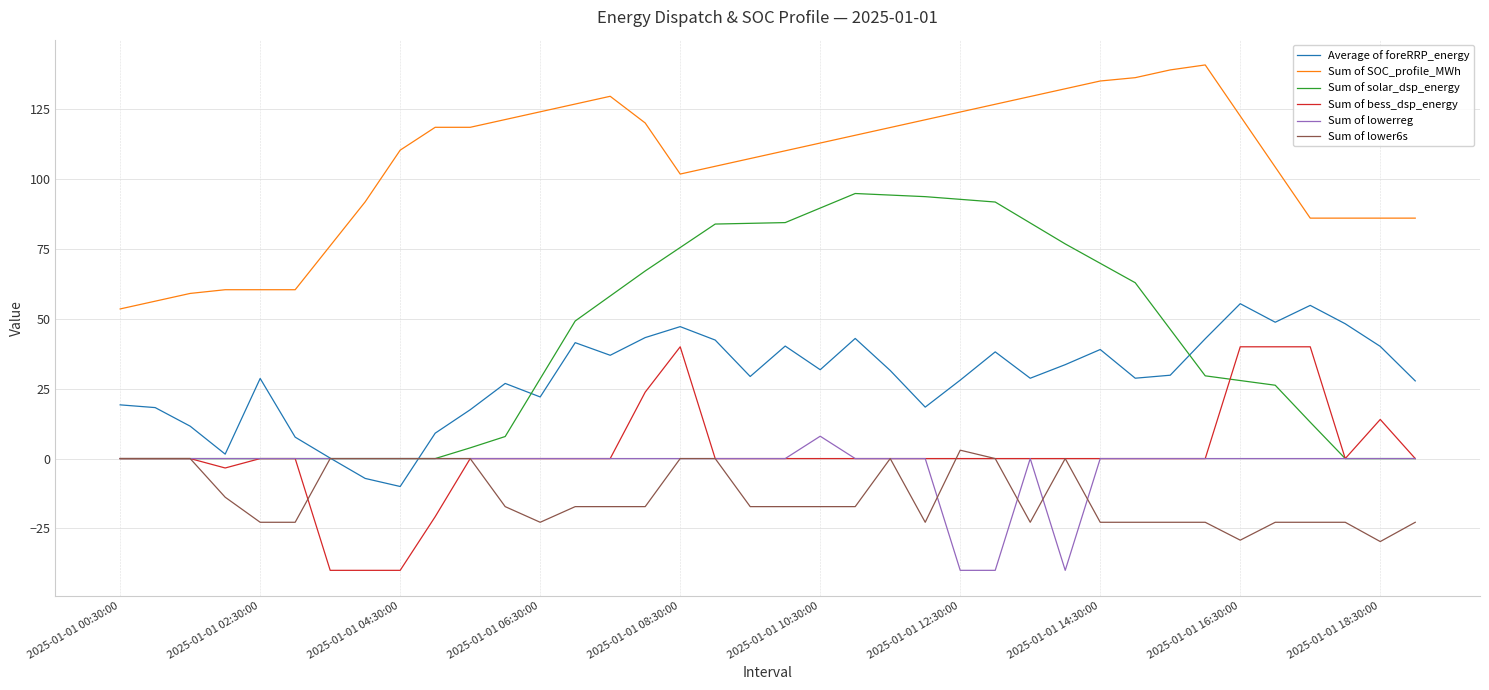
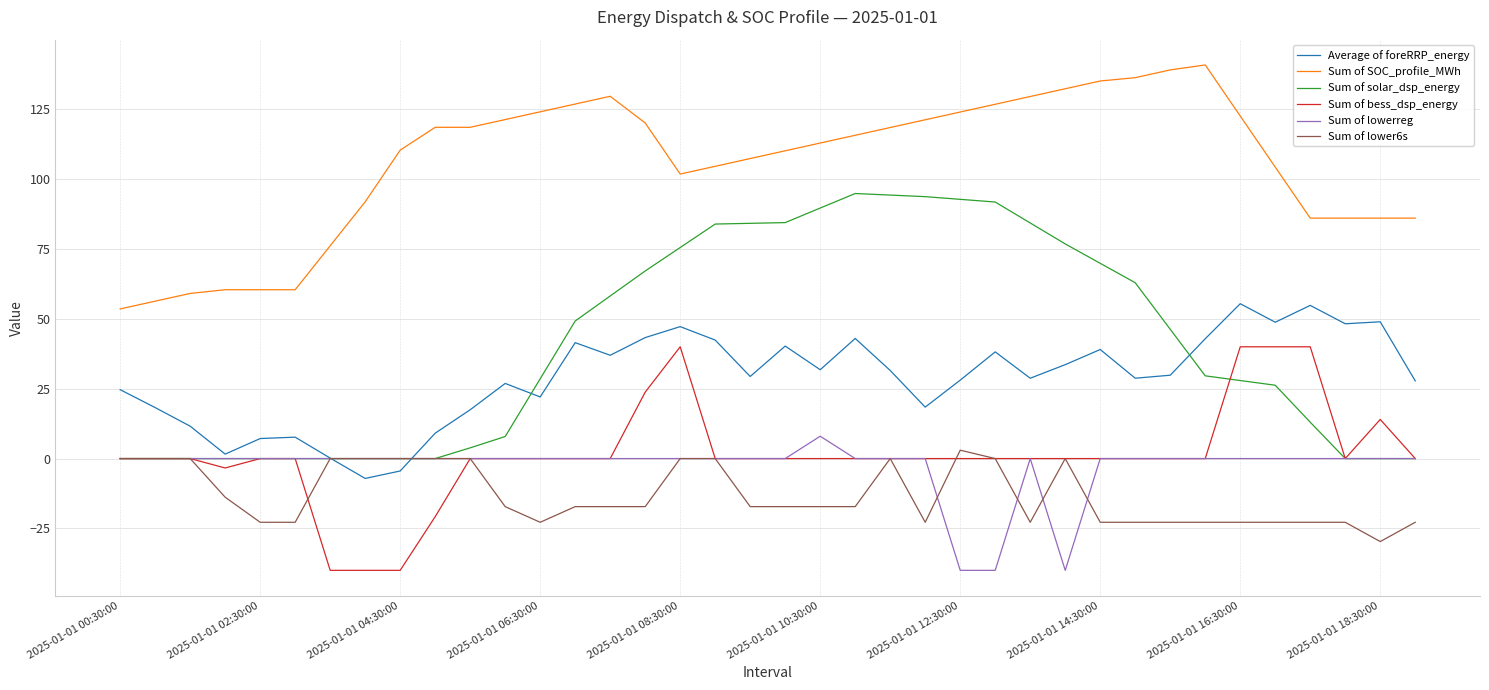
Average of foreRRP_energy, 2025-01-01 00:30:00: 19 -> 25
Average of foreRRP_energy, 2025-01-01 02:30:00: 29 -> 7
Average of foreRRP_energy, 2025-01-01 04:30:00: -10 -> -4
Sum of lower6s, 2025-01-01 16:30:00: -29 -> -23
Average of foreRRP_energy, 2025-01-01 18:30:00: 40 -> 49
